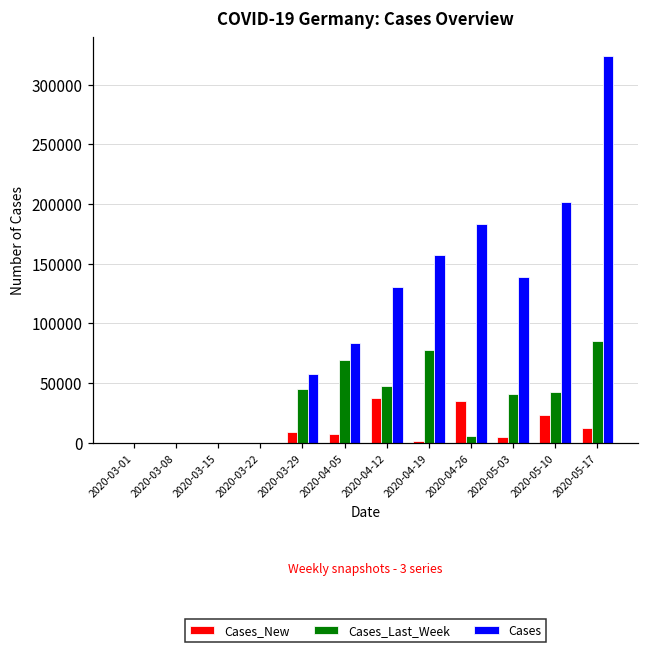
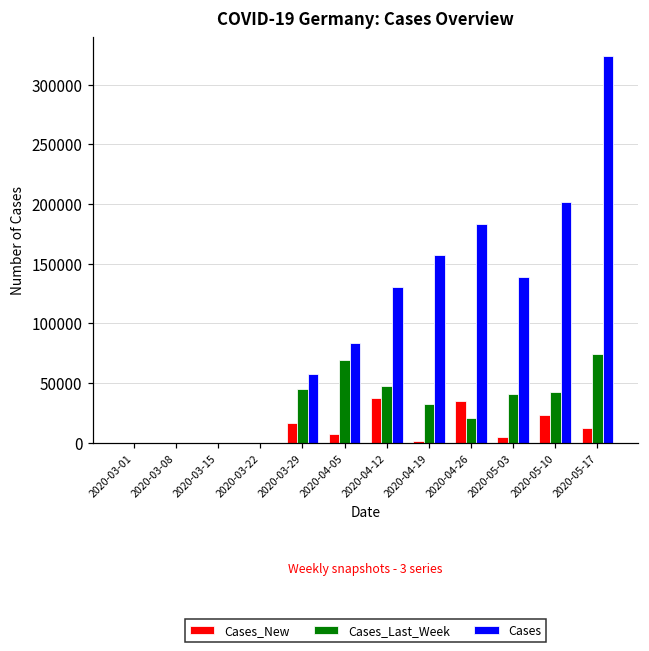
Cases_New, 2020-03-29: 9000 -> 17000
Cases_Last_Week, 2020-04-19: 78000 -> 33000
Cases_Last_Week, 2020-04-26: 6000 -> 21000
Cases_Last_Week, 2020-05-17: 85000 -> 74000
